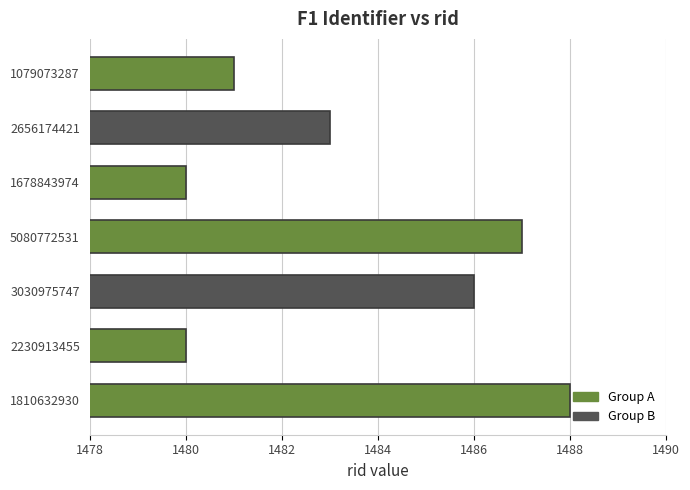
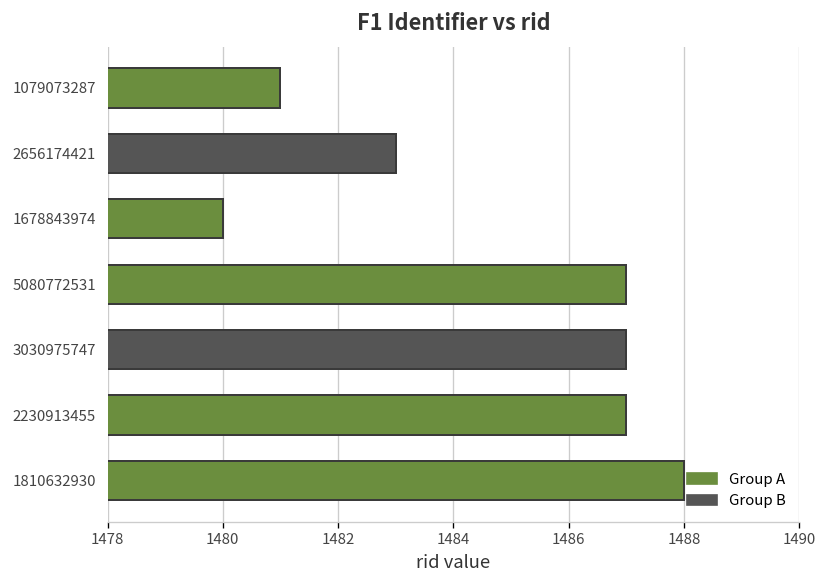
3030975747: 1486 -> 1487
2230913455: 1480 -> 1487
